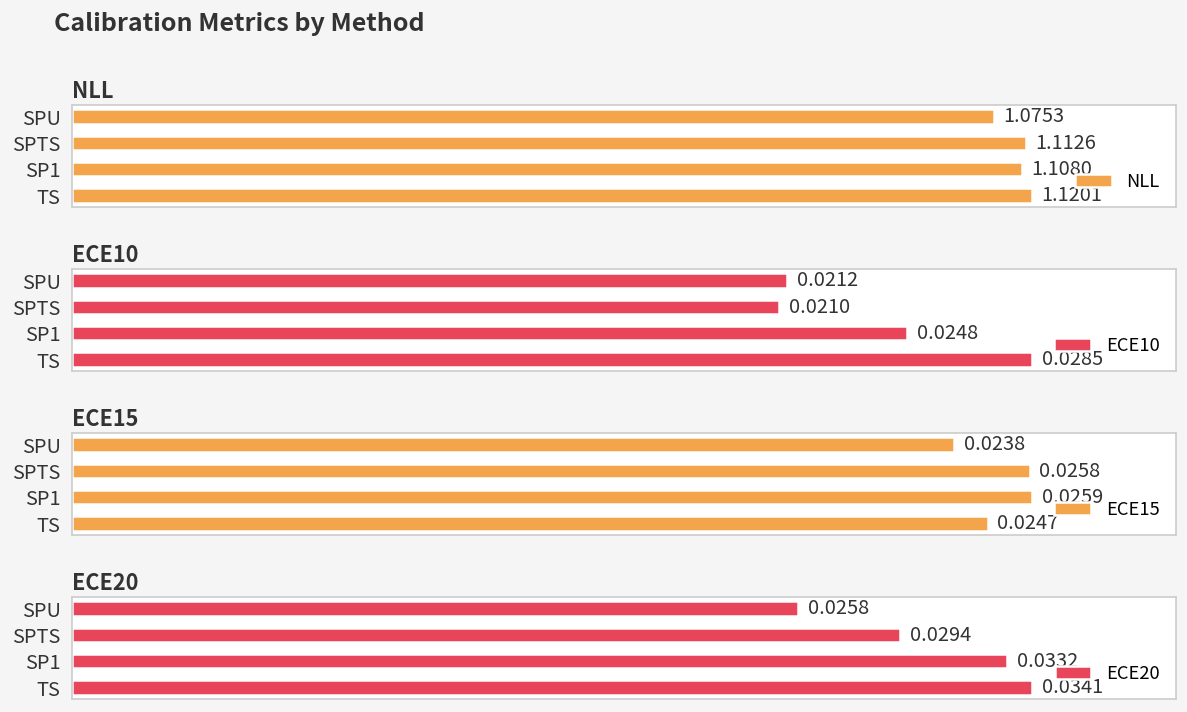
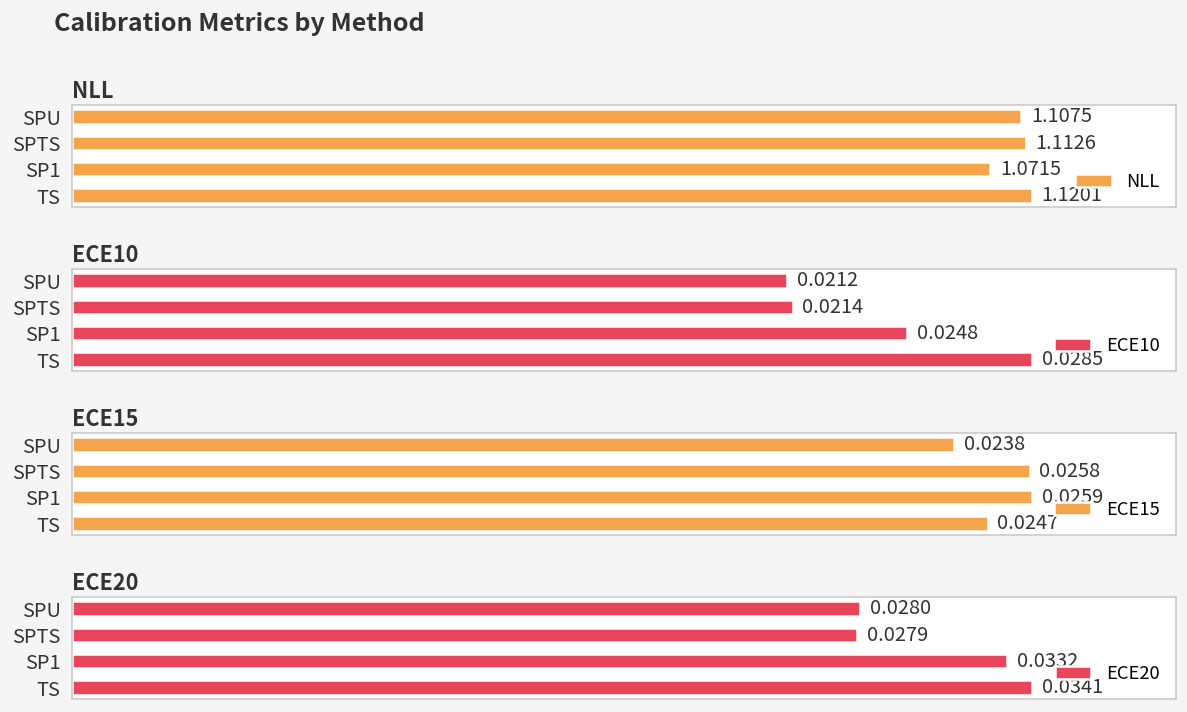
NLL, SPU: 1.0753 -> 1.1075
NLL, SP1: 1.1080 -> 1.0715
ECE10, SPTS: 0.0210 -> 0.0214
ECE20, SPU: 0.0258 -> 0.0280
ECE20, SPTS: 0.0294 -> 0.0279
